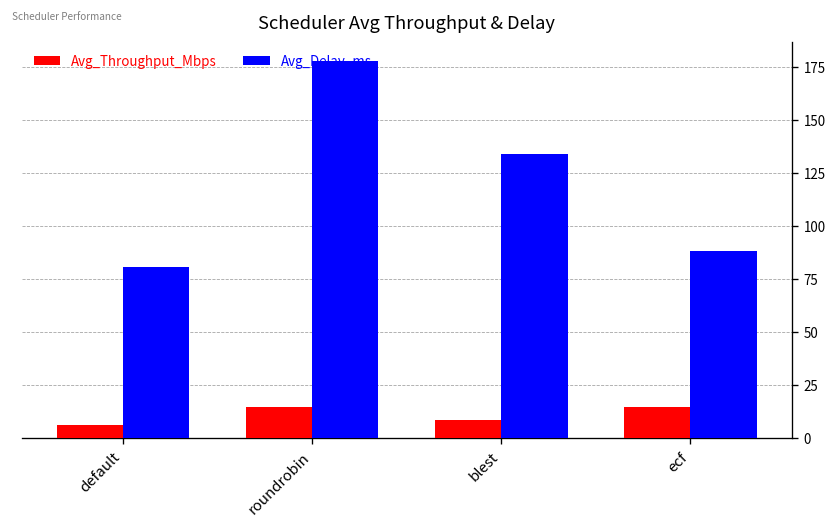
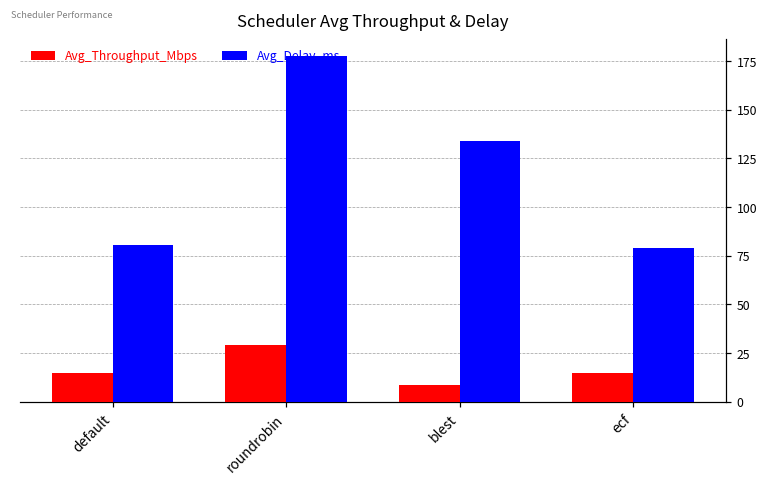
Avg_Throughput_Mbps, default: 6 -> 15
Avg_Throughput_Mbps, roundrobin: 15 -> 29
Avg_Delay_ms, ecf: 88 -> 79
